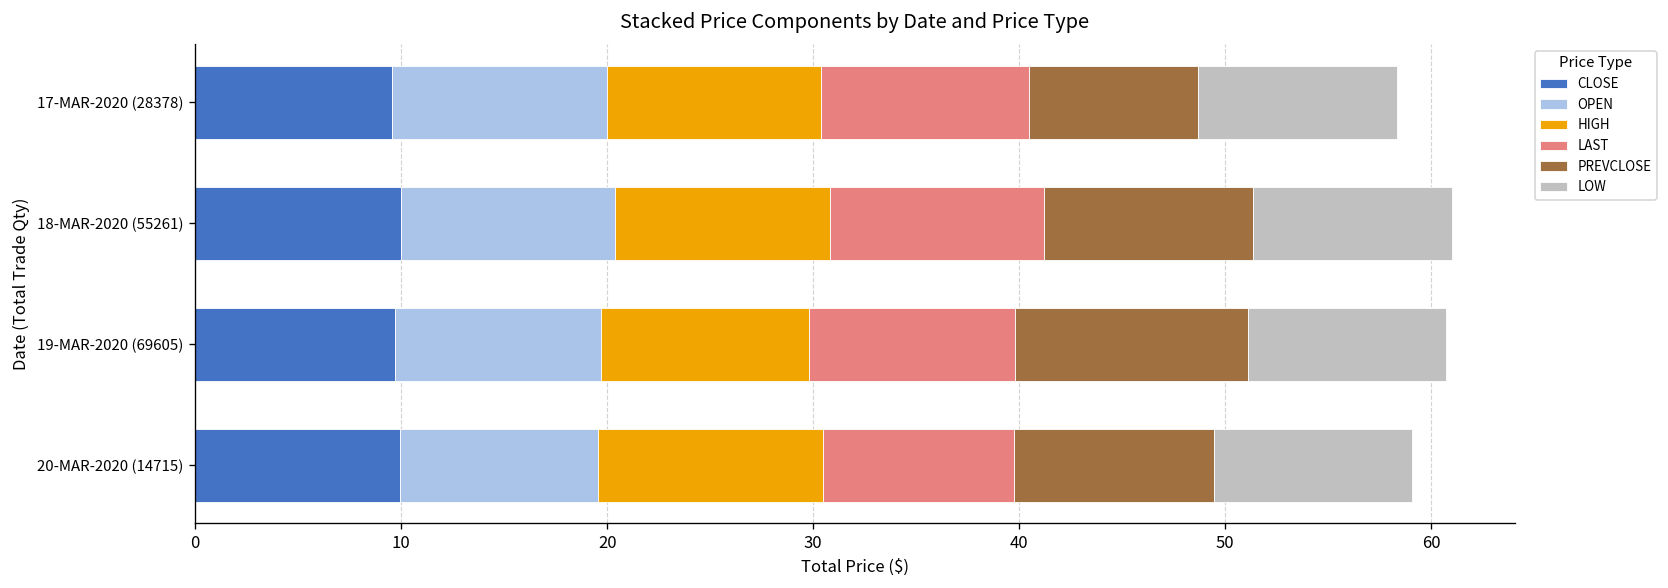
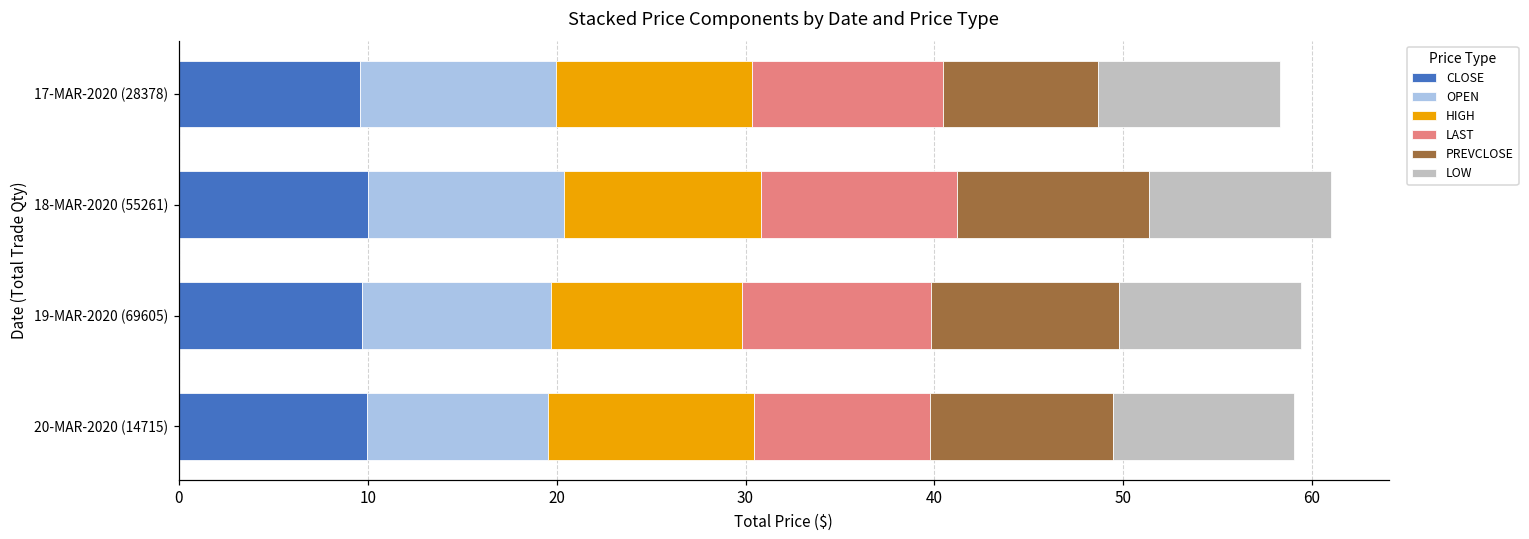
PREVCLOSE, 19-MAR-2020 (69605): 11.3 -> 10.0
